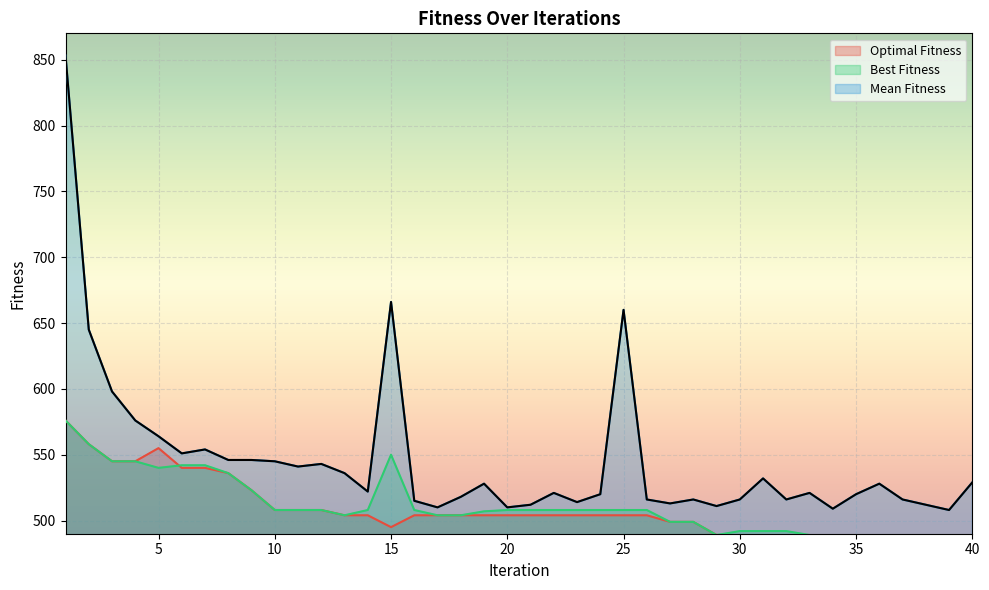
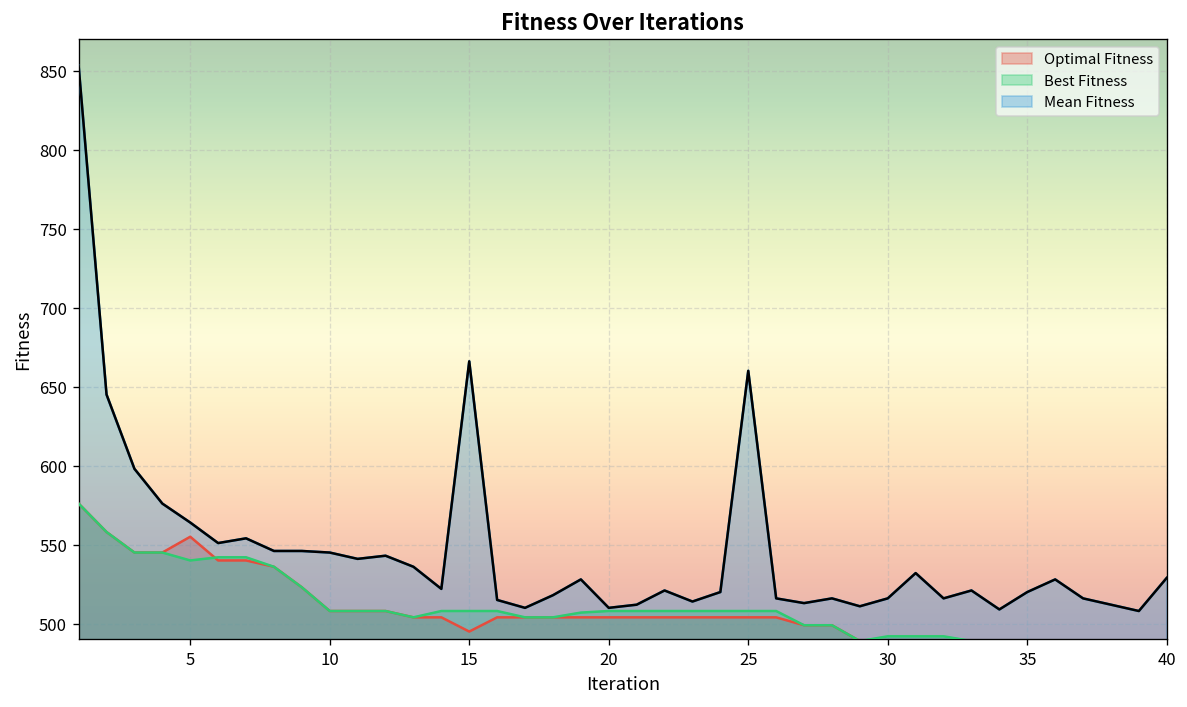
Best Fitness, 15: 550 -> 508
